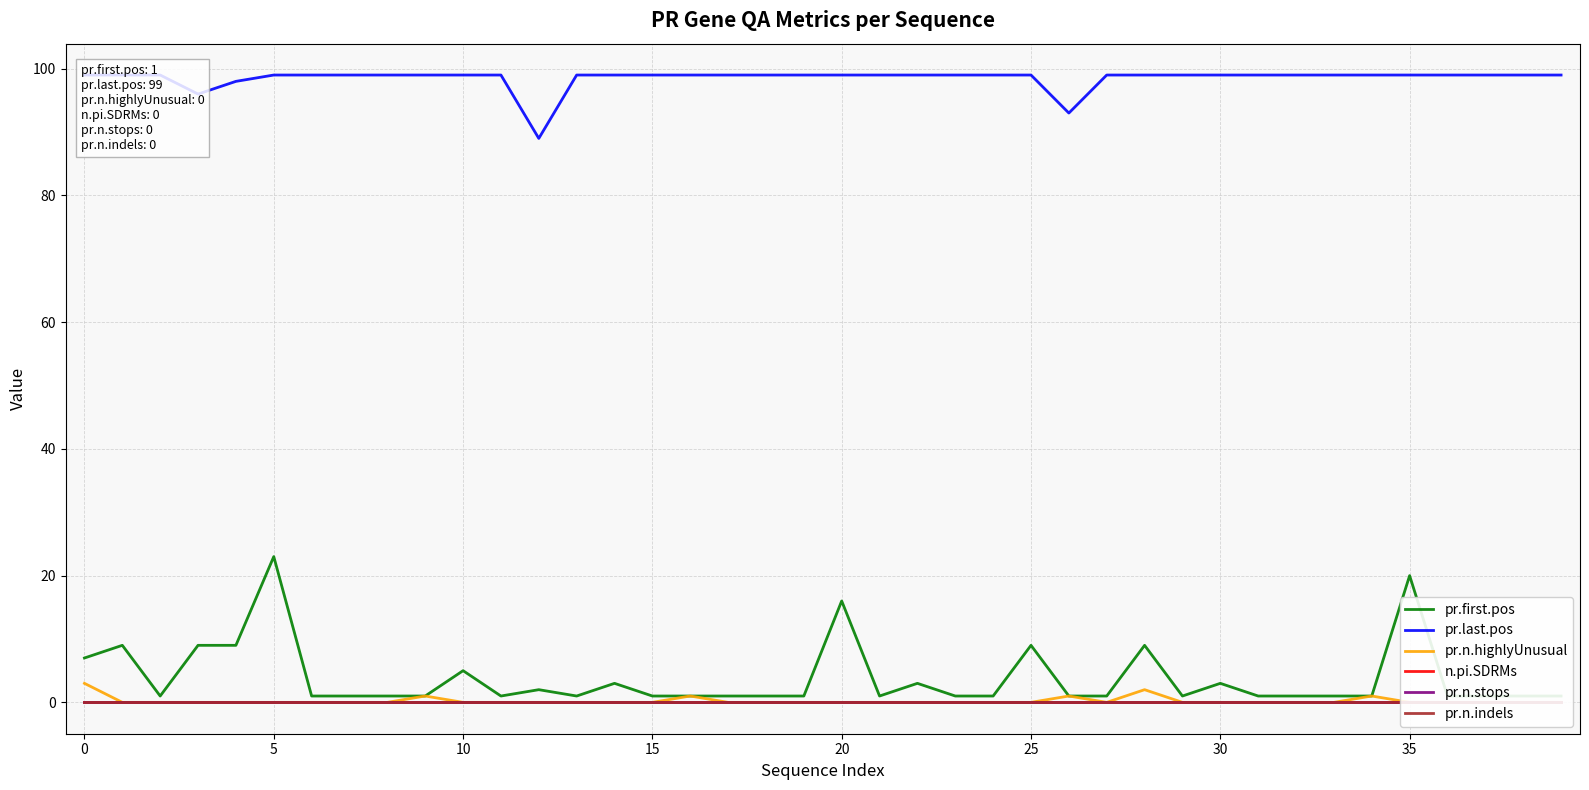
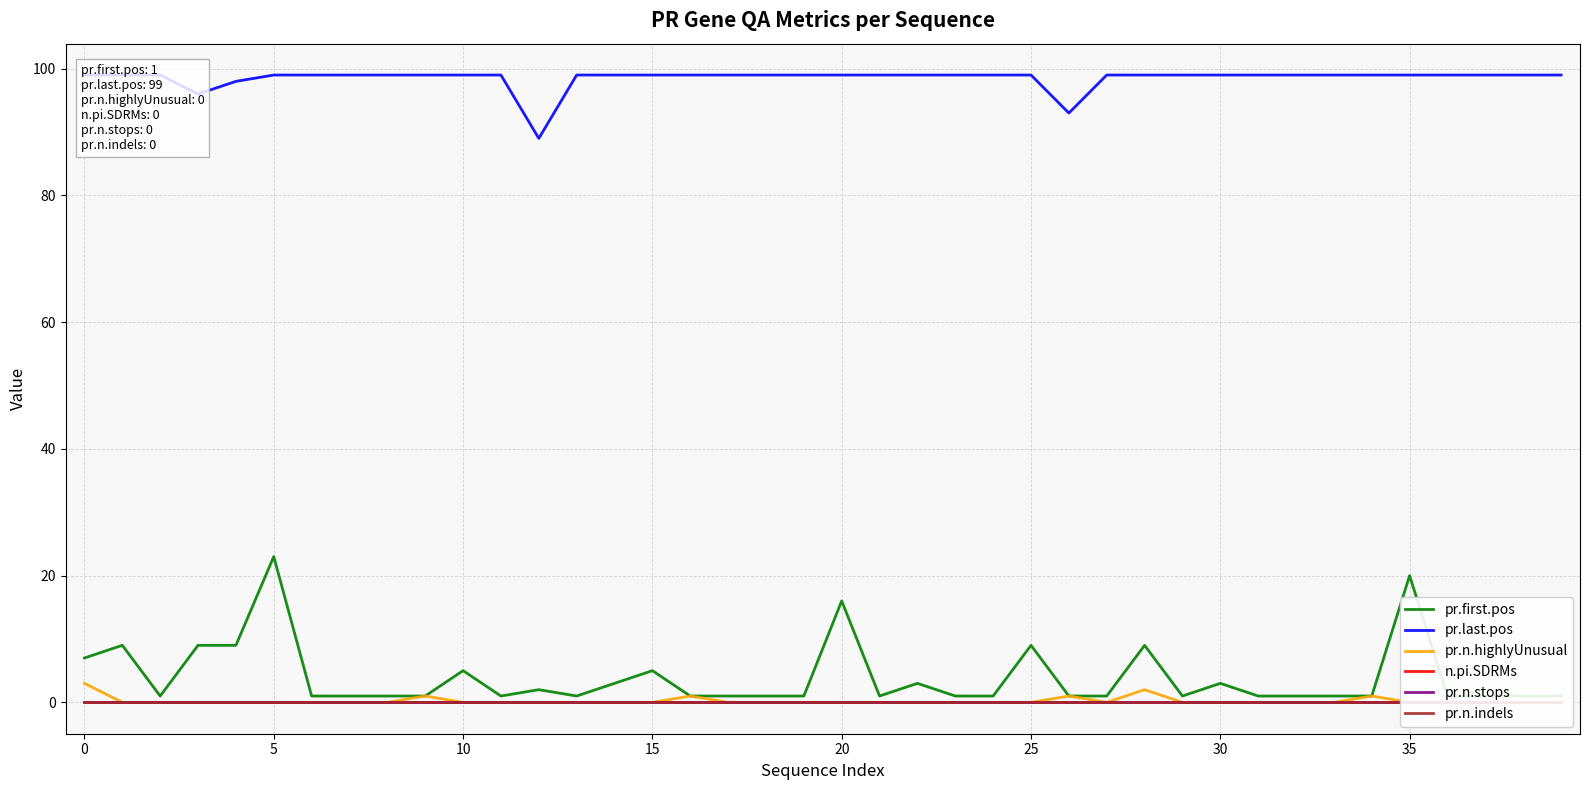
pr.first.pos, 15: 1 -> 5
